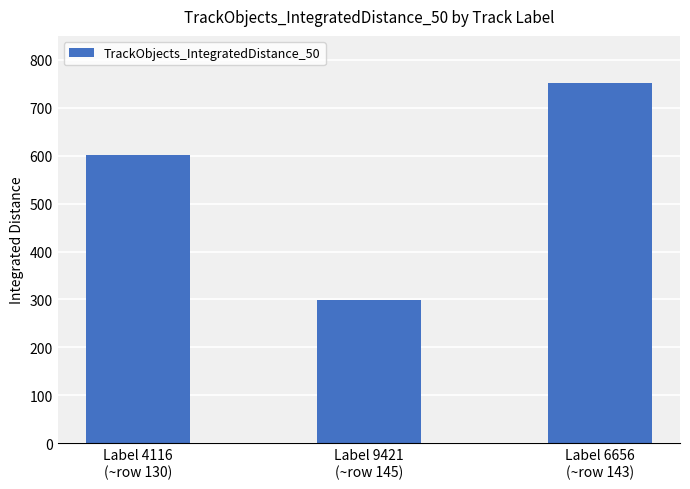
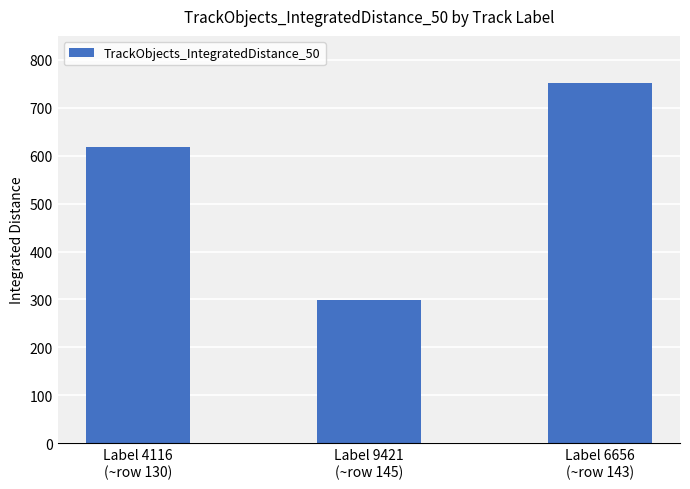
Label 4116 (~row 130): 600 -> 620
